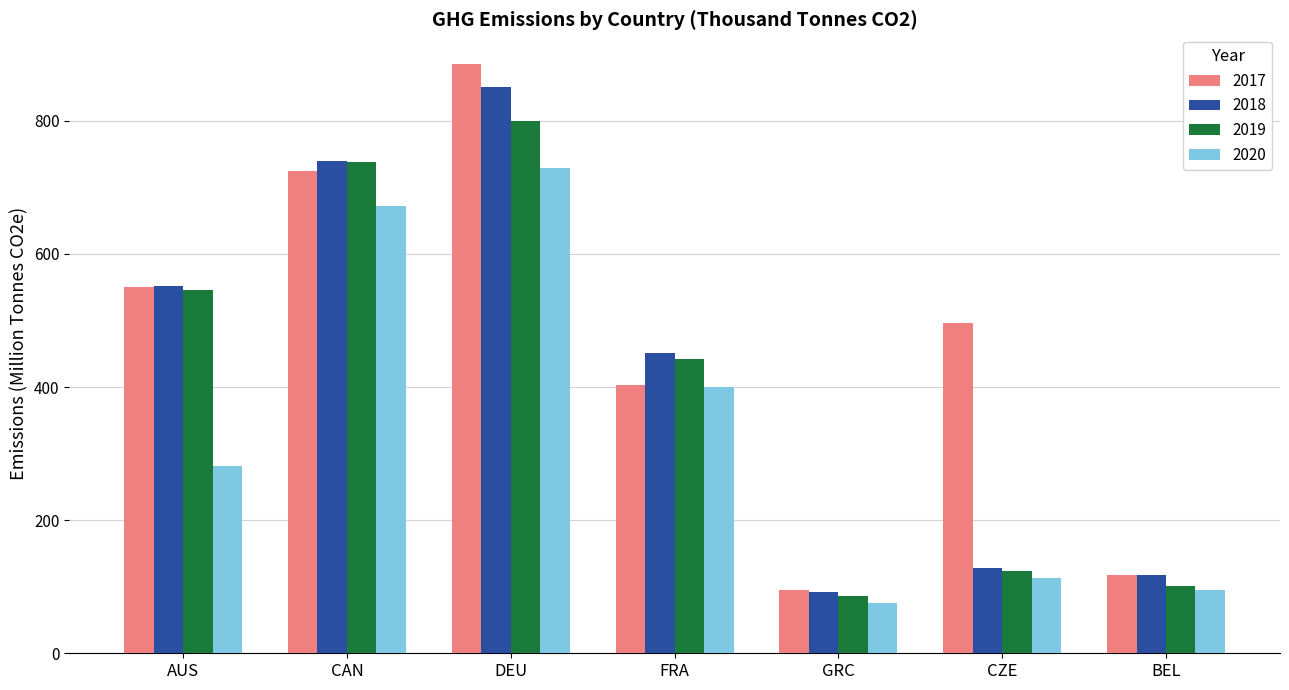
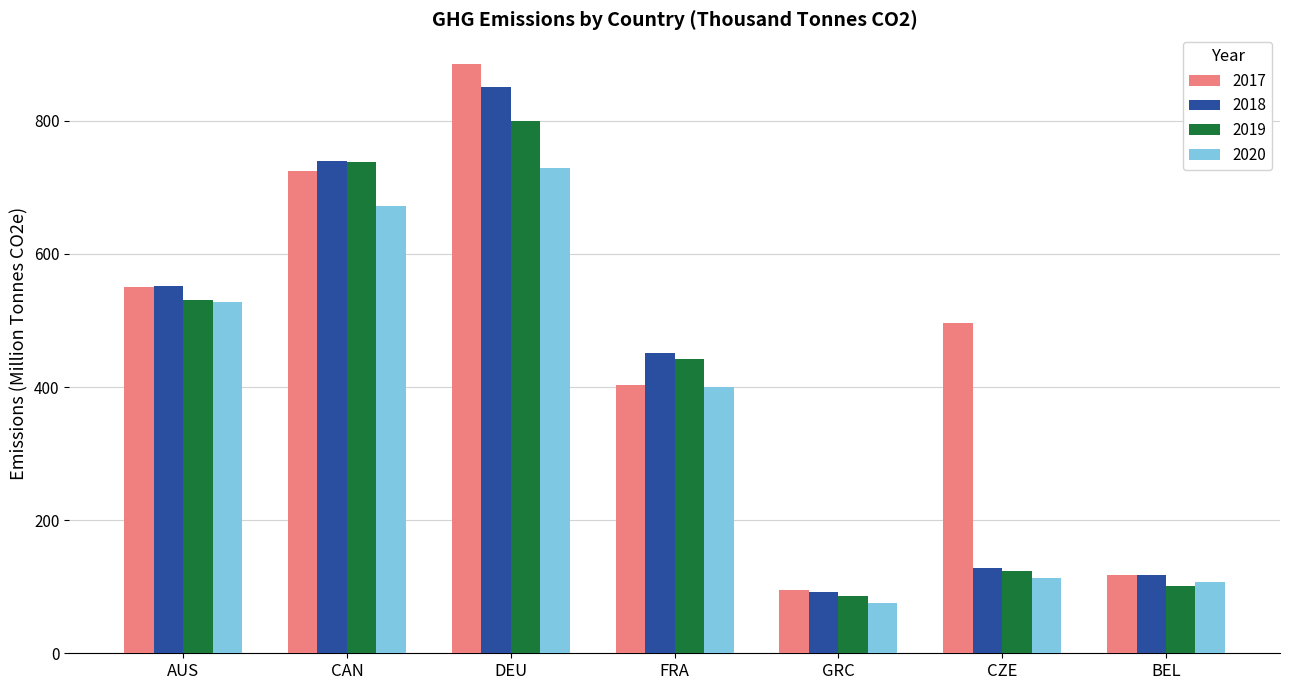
2019, AUS: 550 -> 530
2020, AUS: 280 -> 530
2020, BEL: 90 -> 110
